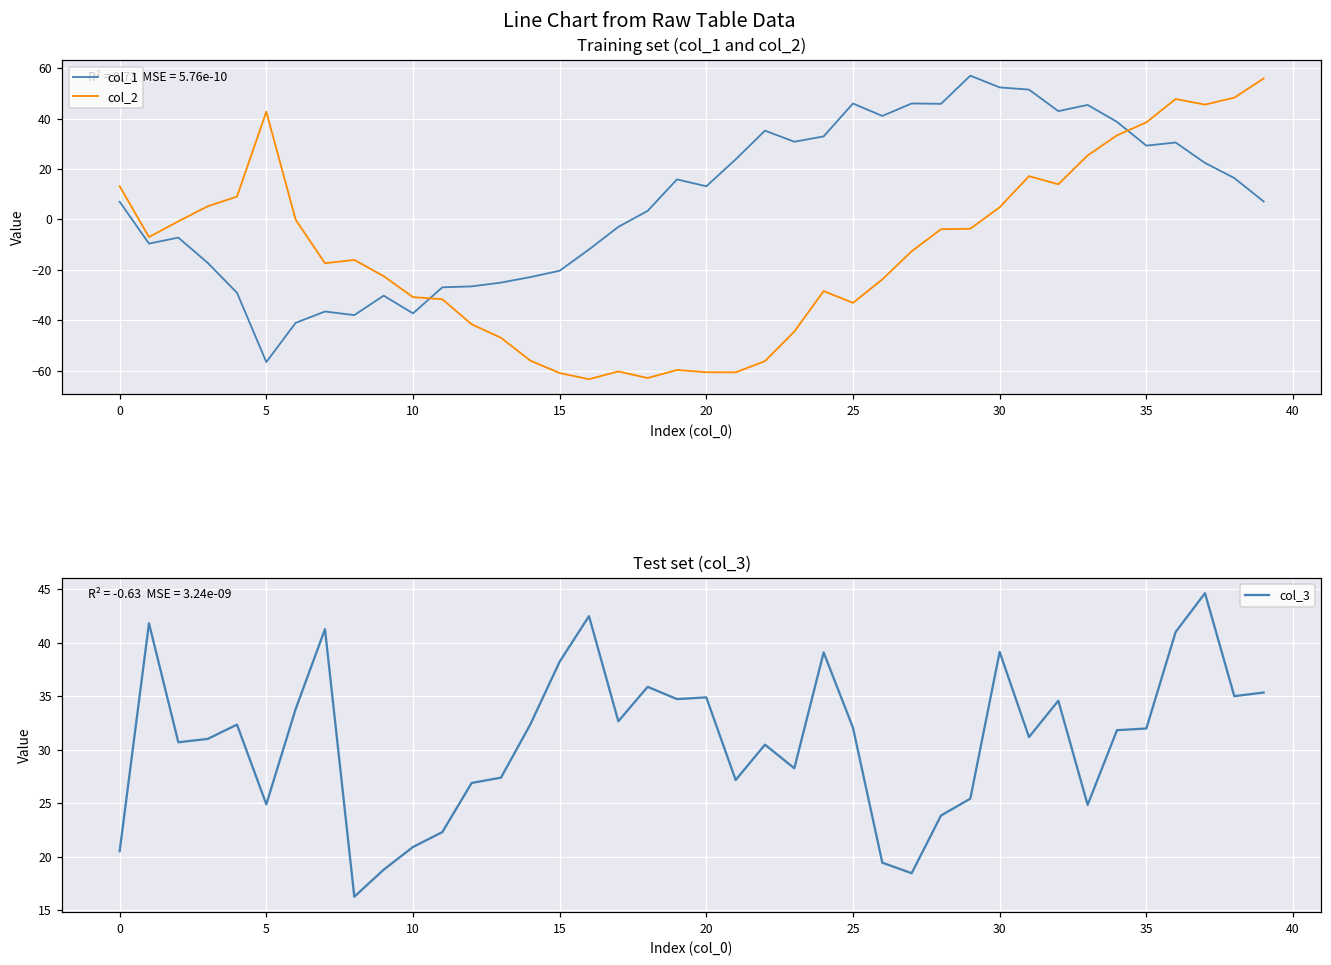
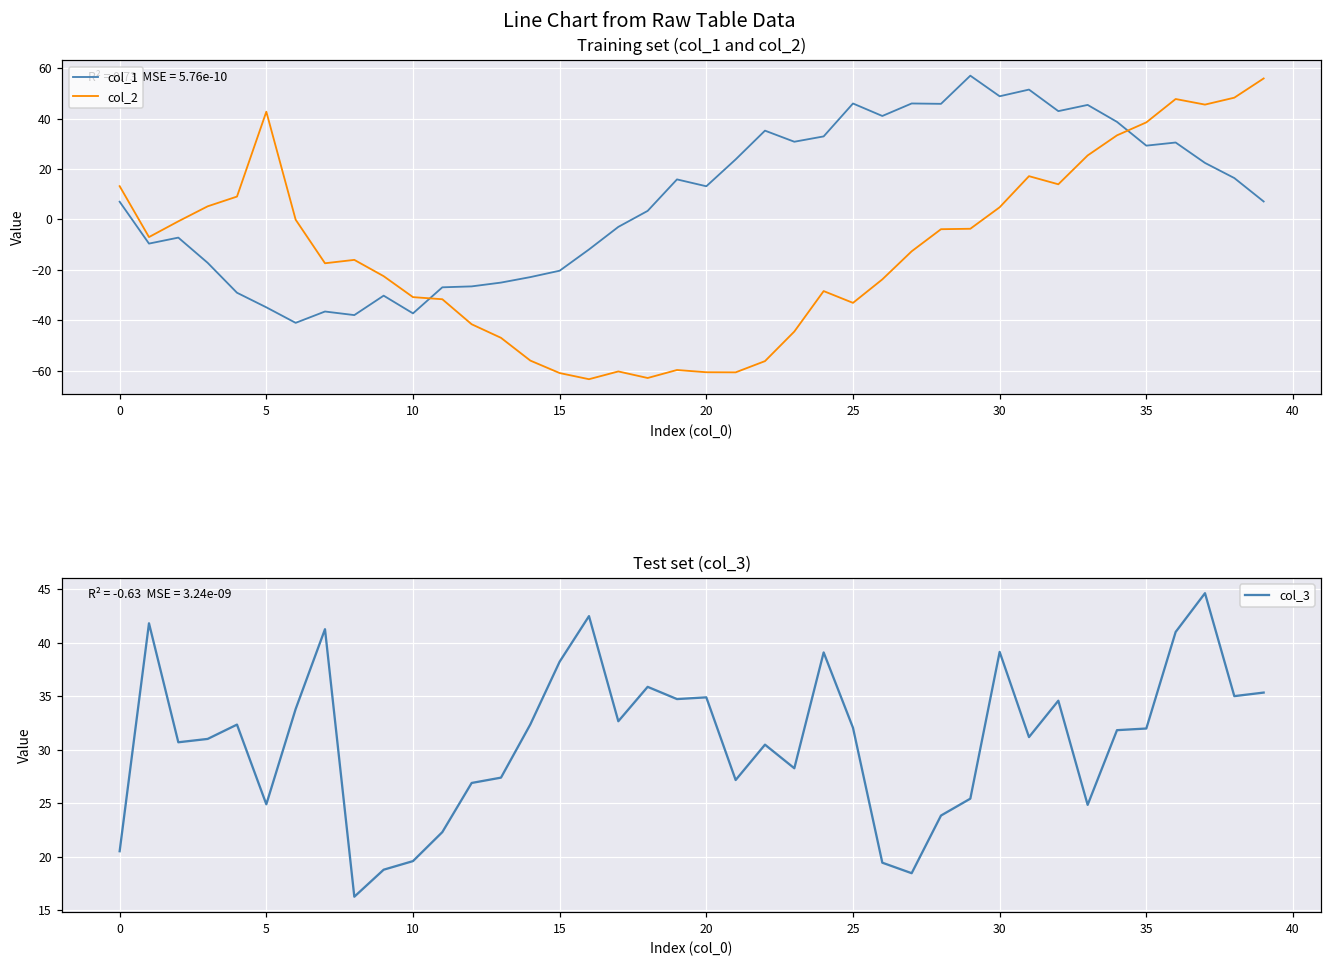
Training set (col_1 and col_2), col_1, 5: -57 -> -35
Training set (col_1 and col_2), col_1, 30: 52 -> 49
Test set (col_3), 10: 21 -> 20
